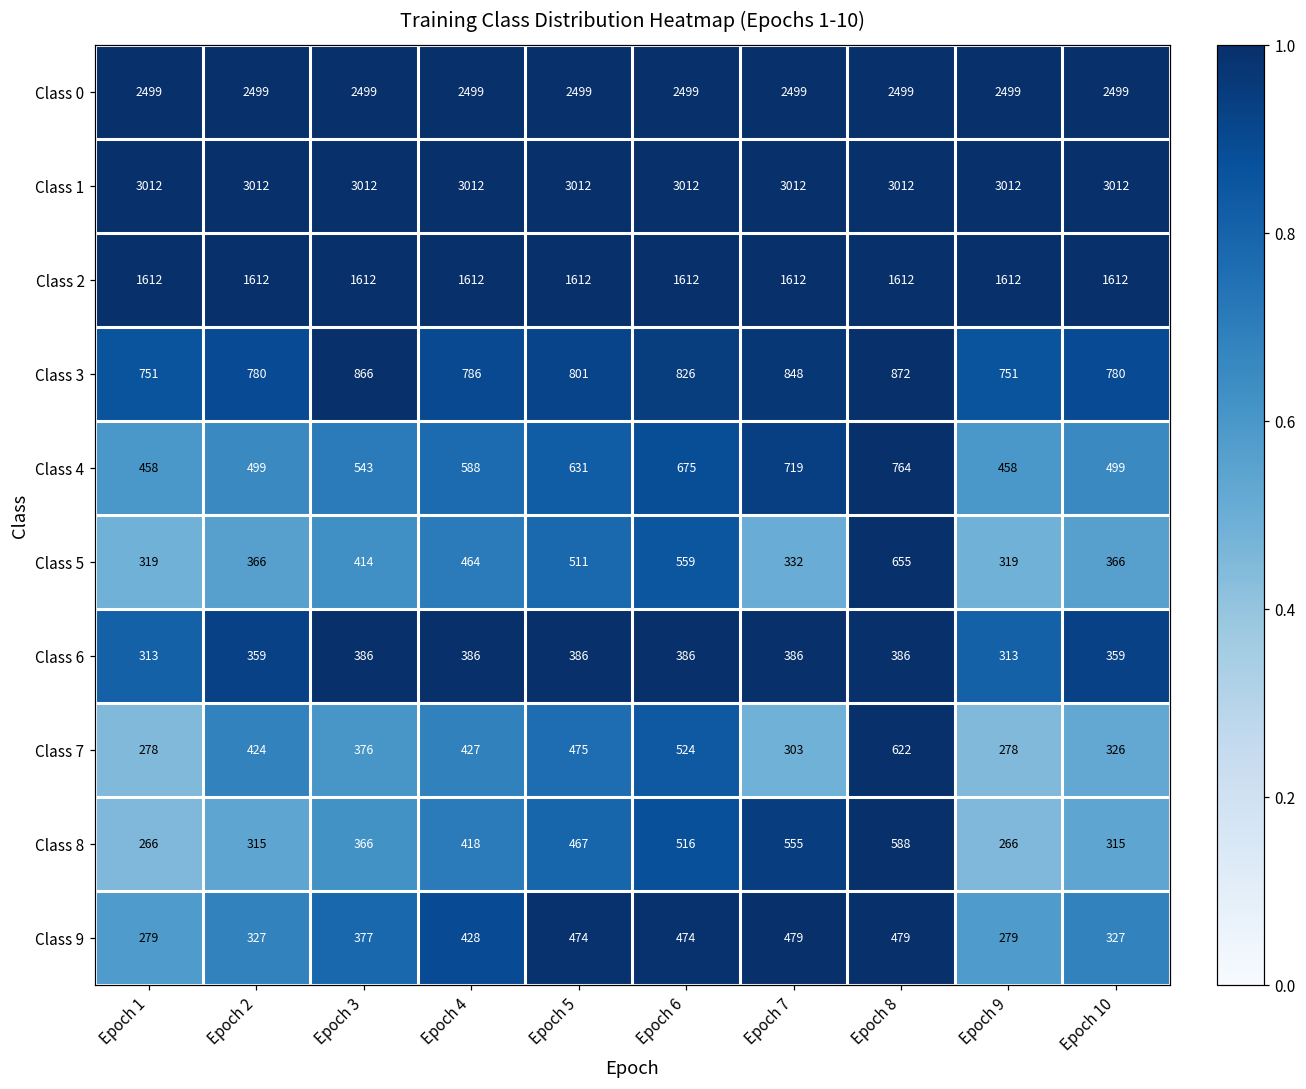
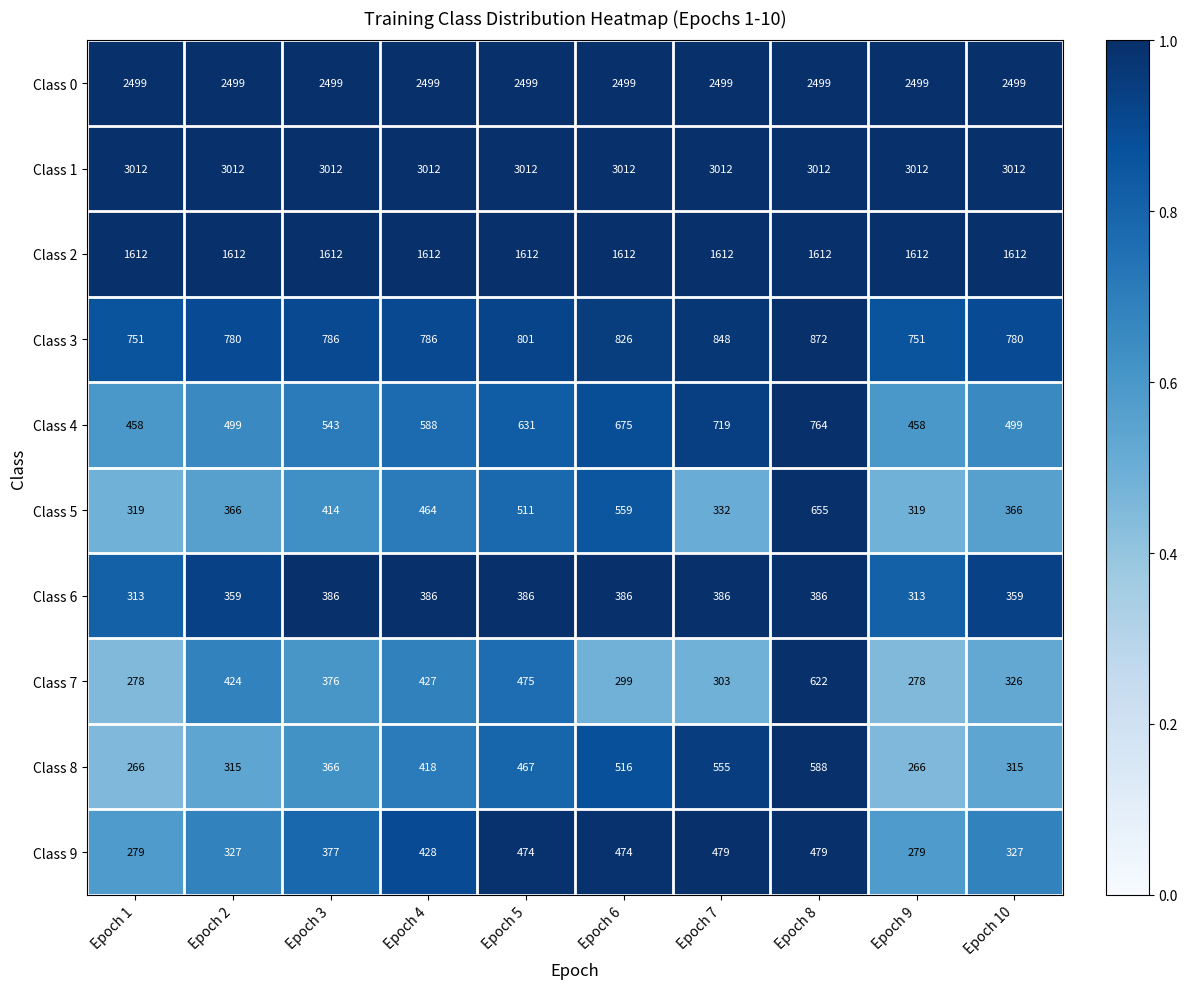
Class 3, Epoch 3: 866 -> 786
Class 7, Epoch 6: 524 -> 299
